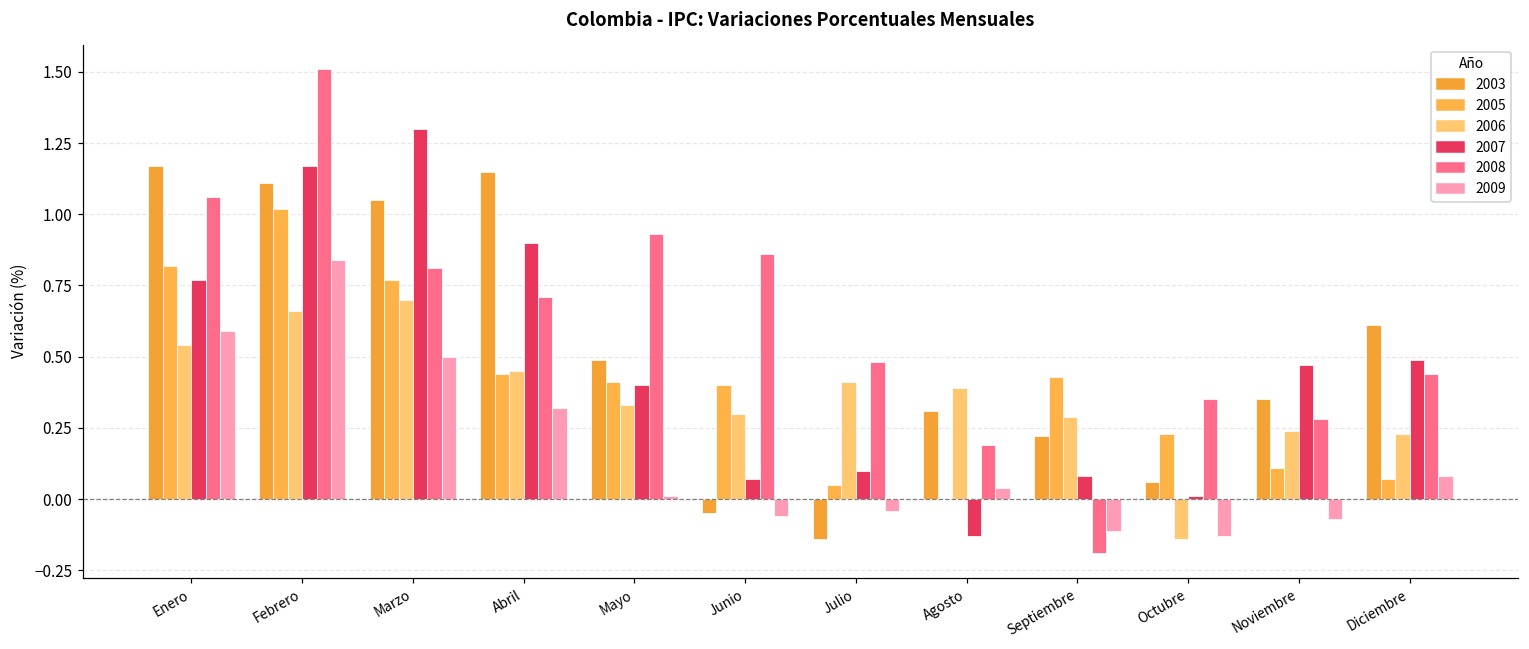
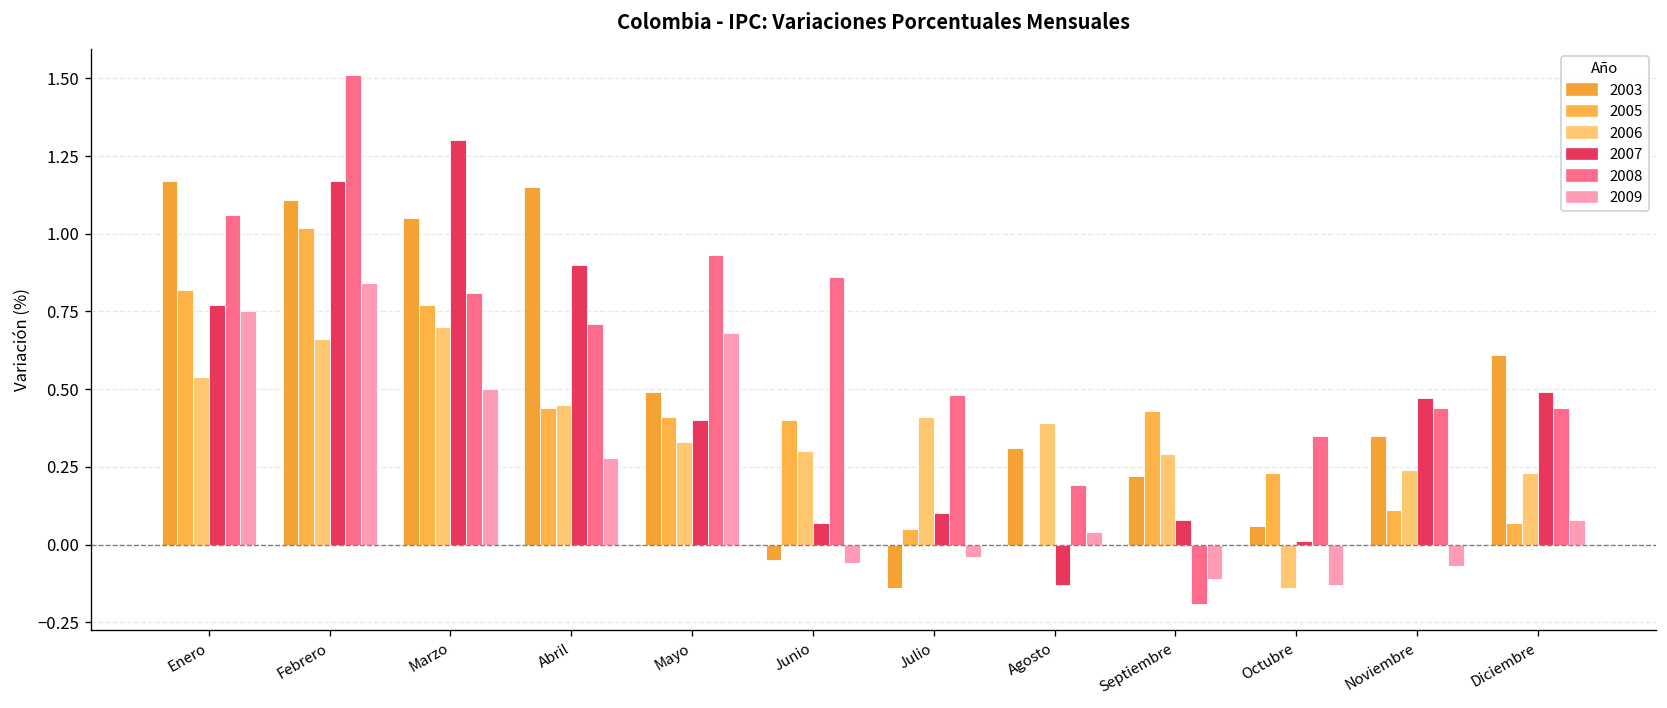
2009, Enero: 0.59 -> 0.75
2009, Abril: 0.32 -> 0.28
2009, Mayo: 0.01 -> 0.68
2008, Noviembre: 0.28 -> 0.44
